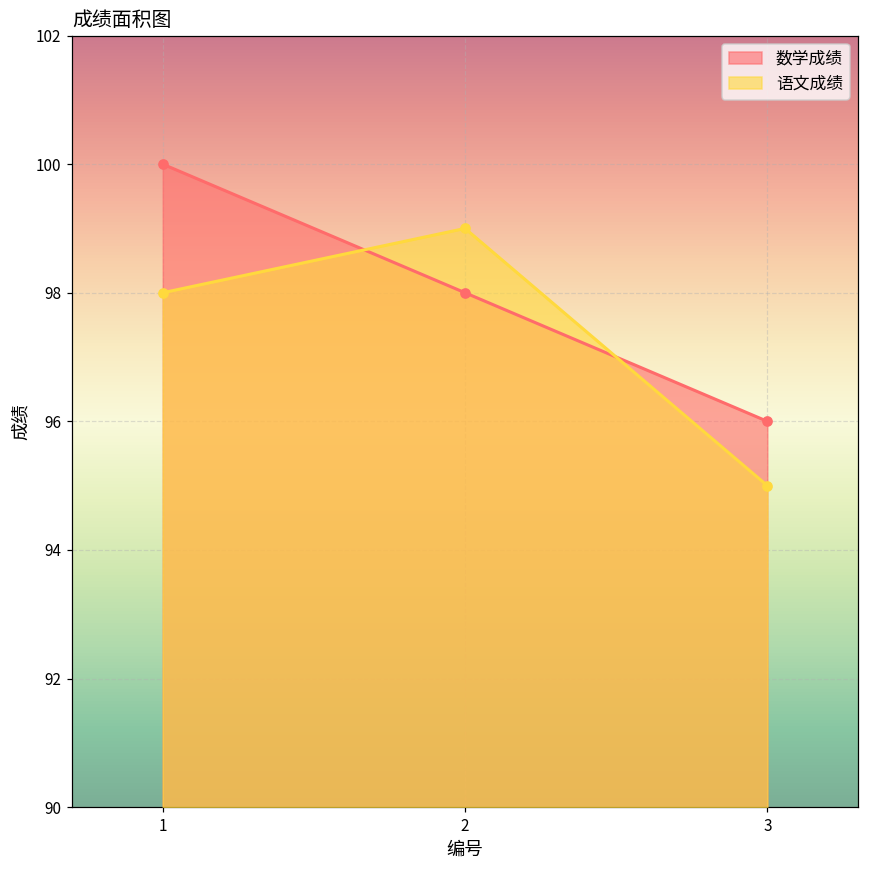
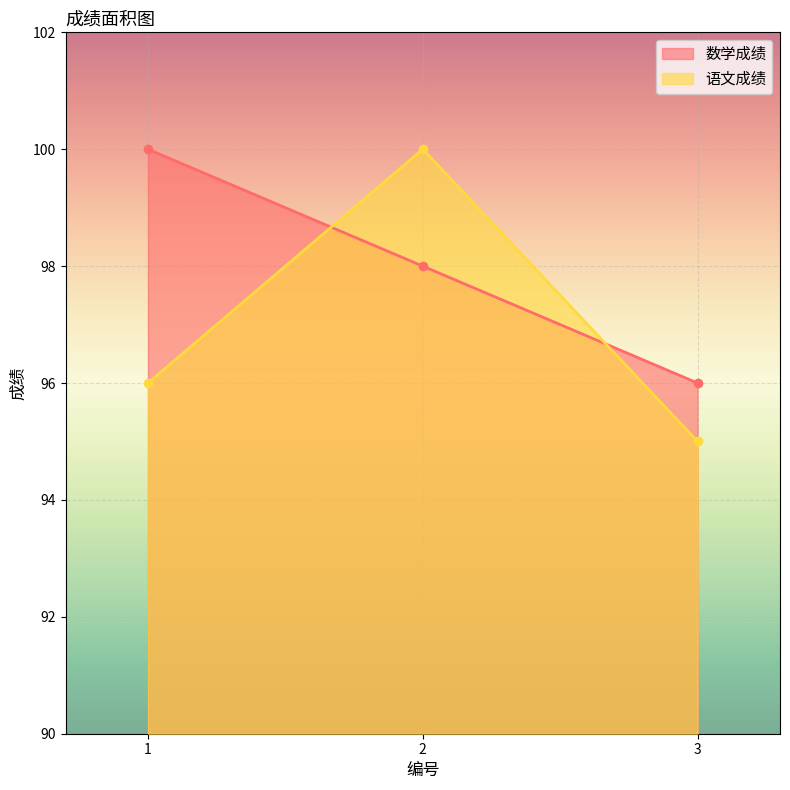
语文成绩, 1: 98 -> 96
语文成绩, 2: 99 -> 100
